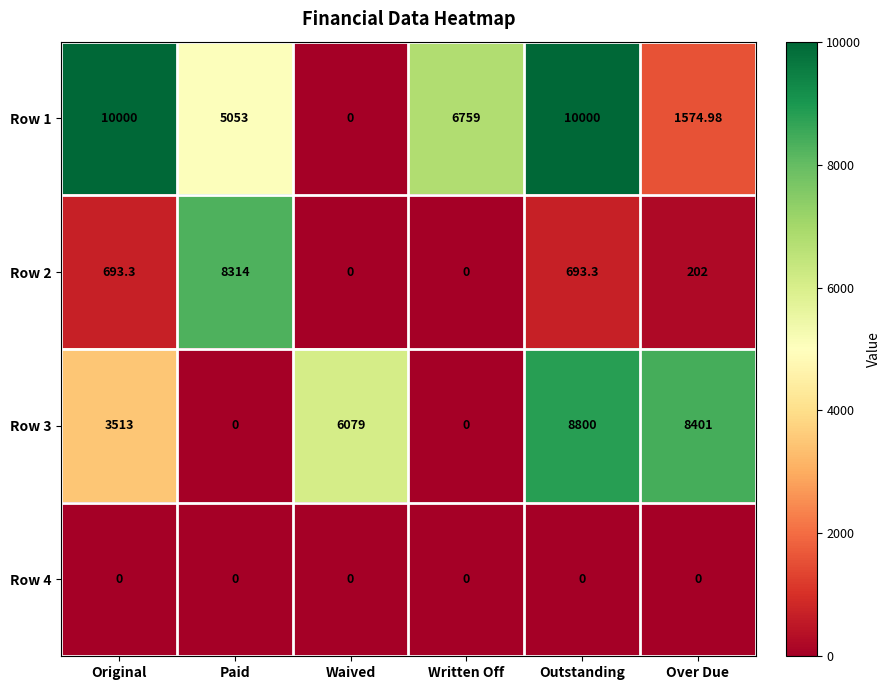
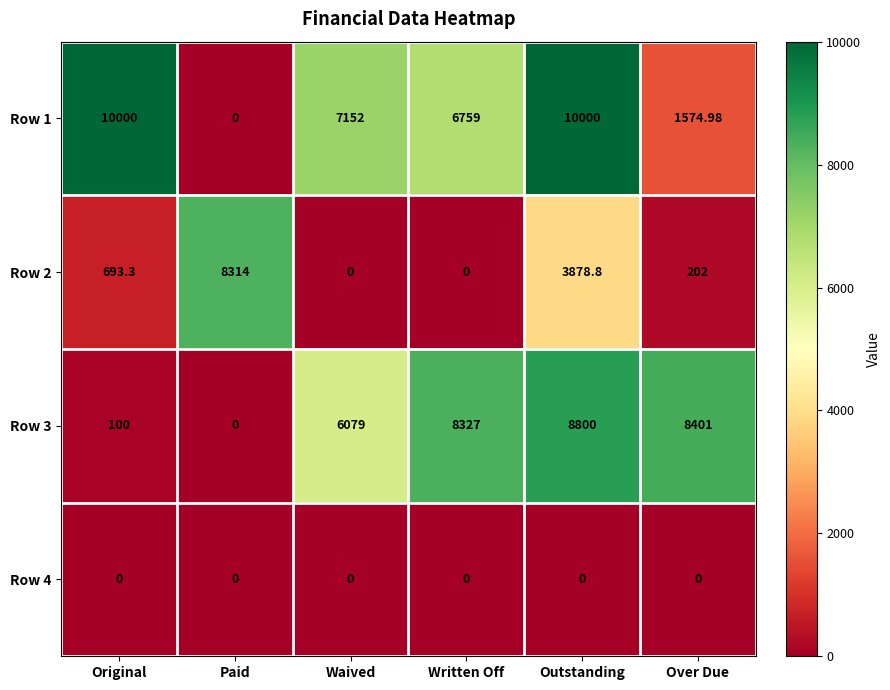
Row 1, Paid: 5053 -> 0
Row 1, Waived: 0 -> 7152
Row 2, Outstanding: 693.3 -> 3878.8
Row 3, Original: 3513 -> 100
Row 3, Written Off: 0 -> 8327
